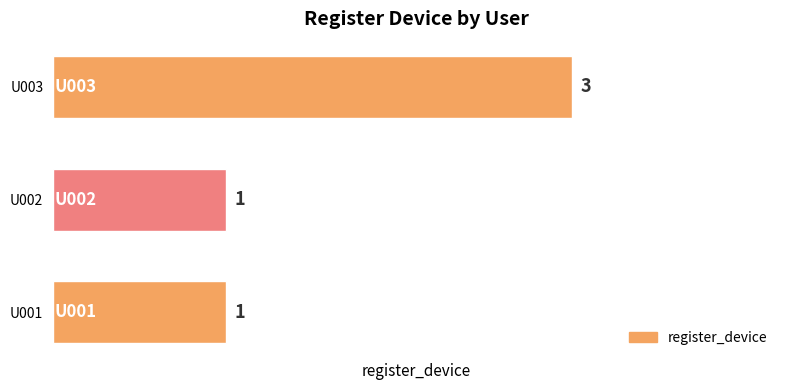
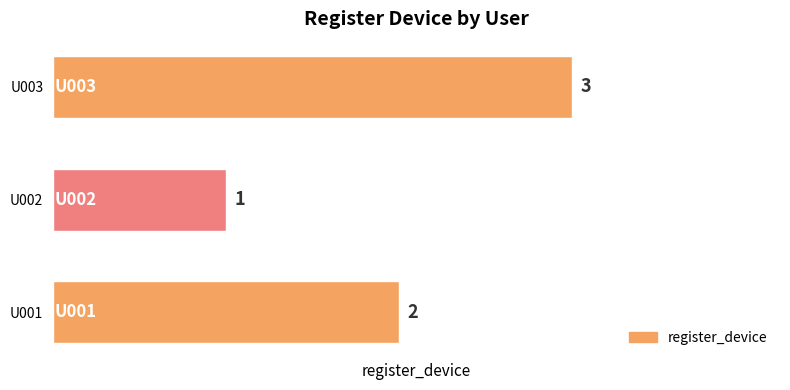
U001: 1 -> 2
